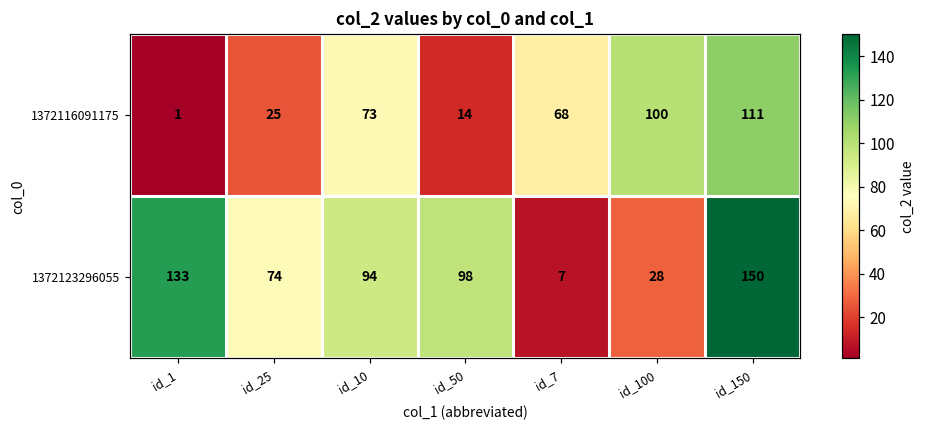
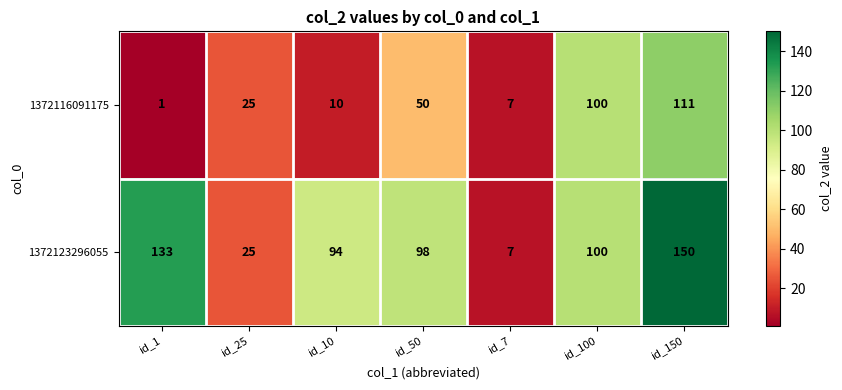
1372116091175, id_10: 73 -> 10
1372116091175, id_50: 14 -> 50
1372116091175, id_7: 68 -> 7
1372123296055, id_25: 74 -> 25
1372123296055, id_100: 28 -> 100
